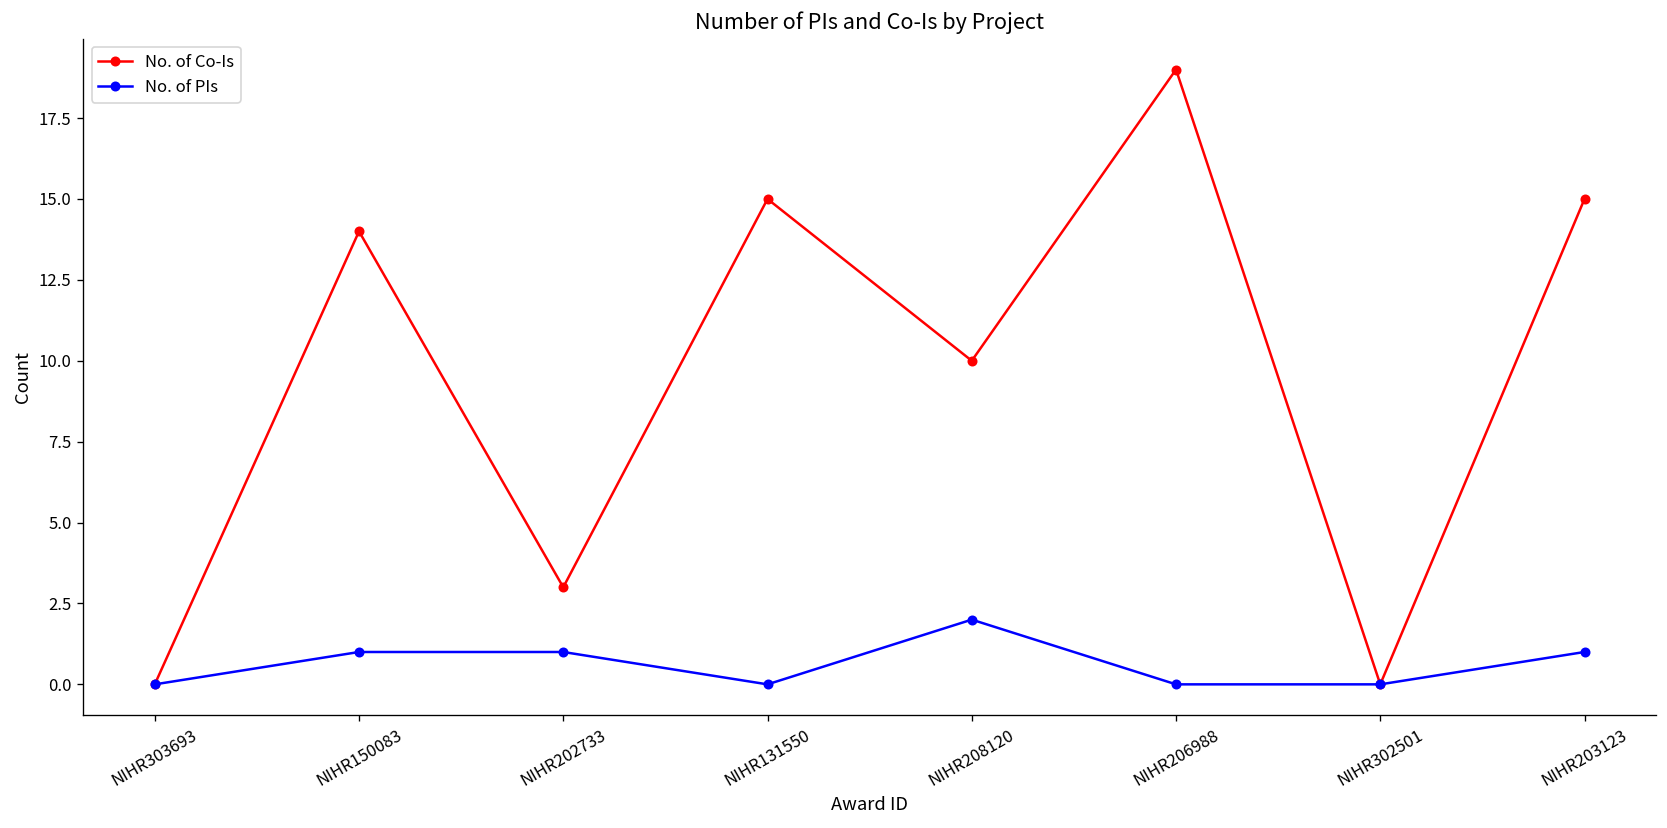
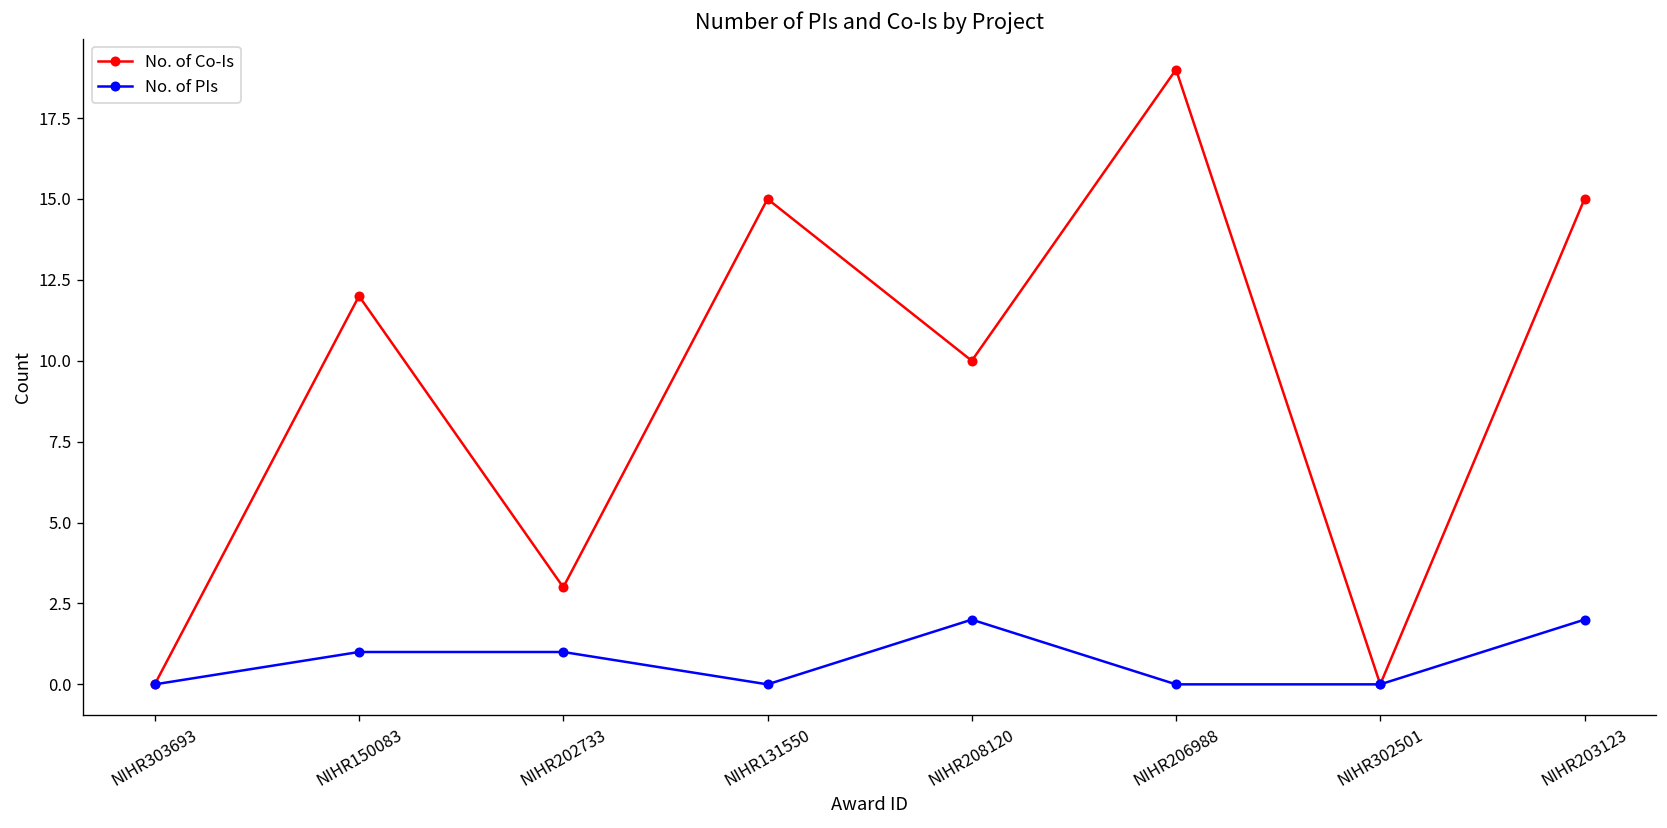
No. of Co-Is, NIHR150083: 14 -> 12
No. of PIs, NIHR203123: 1 -> 2
